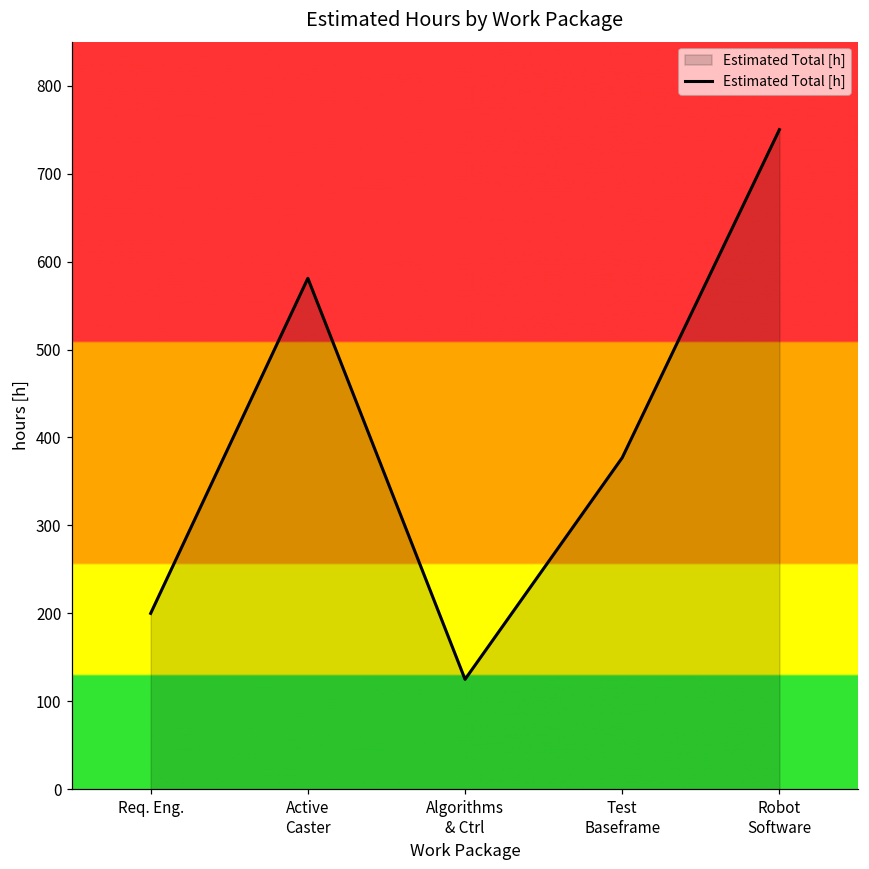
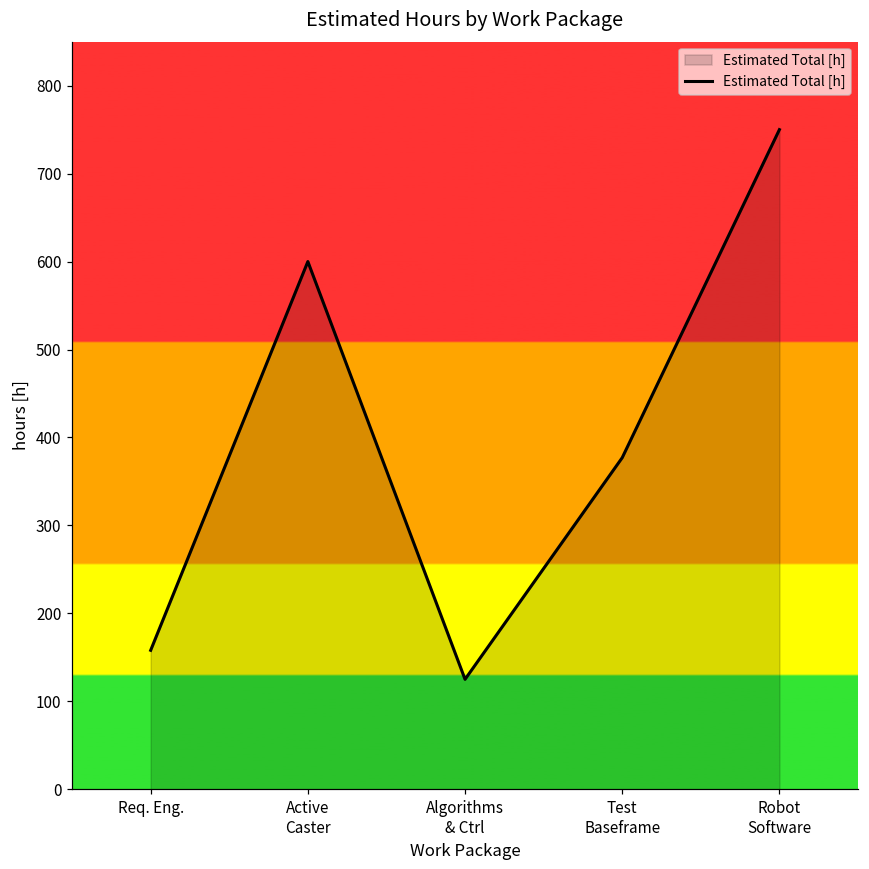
Req. Eng.: 200 -> 160
Active Caster: 580 -> 600
